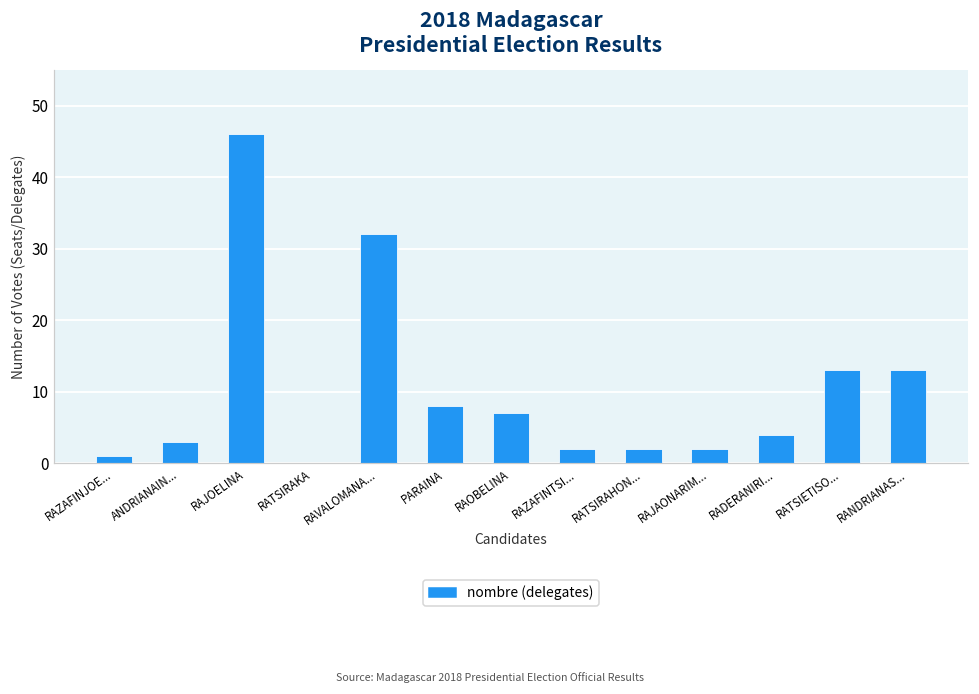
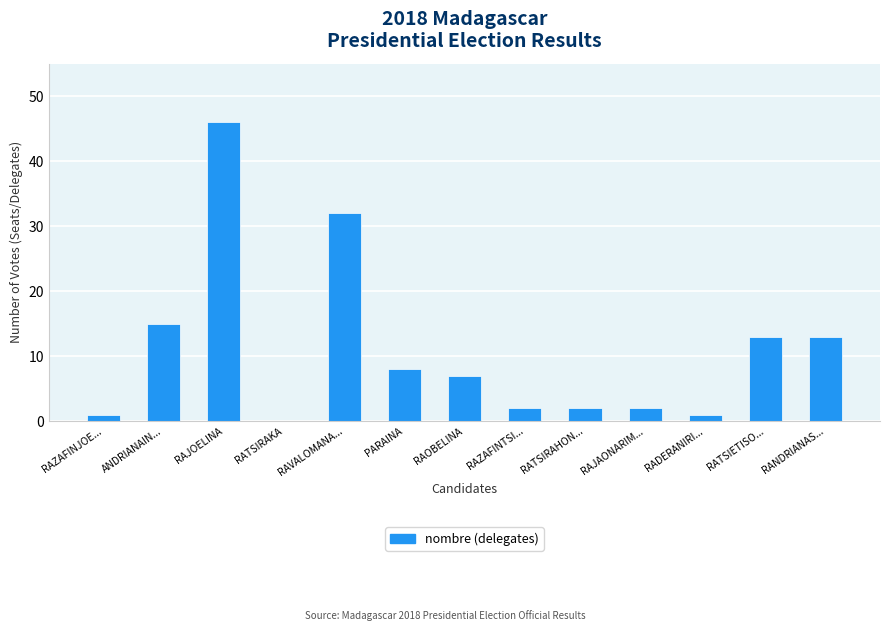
ANDRIANAIN...: 3 -> 15
RADERANIRI...: 4 -> 1
